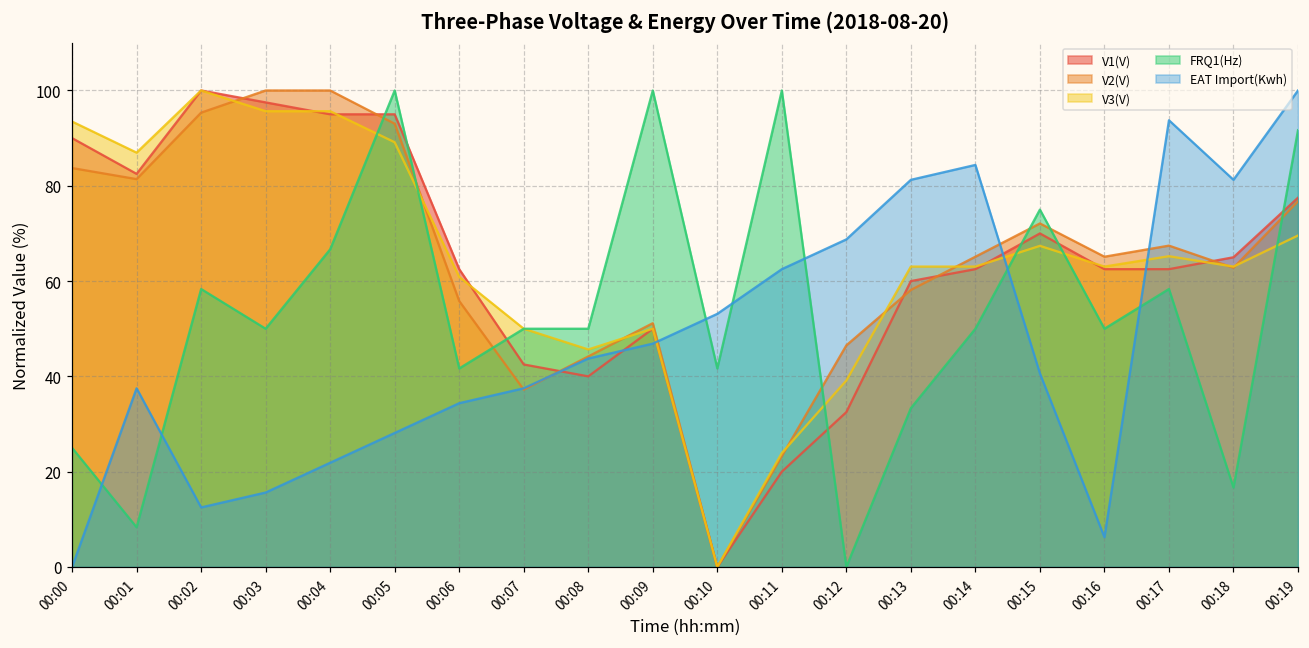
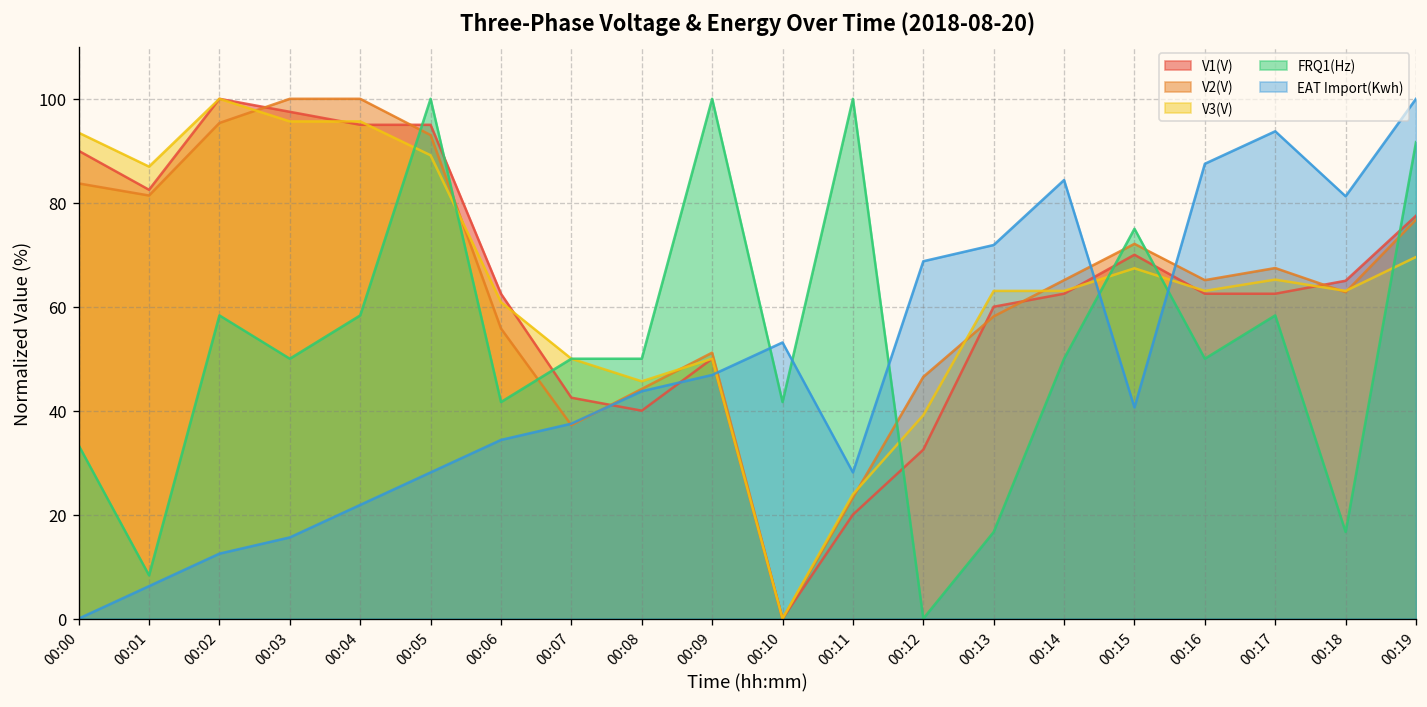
FRQ1(Hz), 00:00: 25 -> 33
EAT Import(Kwh), 00:01: 37 -> 6
FRQ1(Hz), 00:04: 67 -> 58
EAT Import(Kwh), 00:11: 62 -> 28
FRQ1(Hz), 00:13: 33 -> 17
EAT Import(Kwh), 00:13: 81 -> 72
EAT Import(Kwh), 00:16: 6 -> 87
